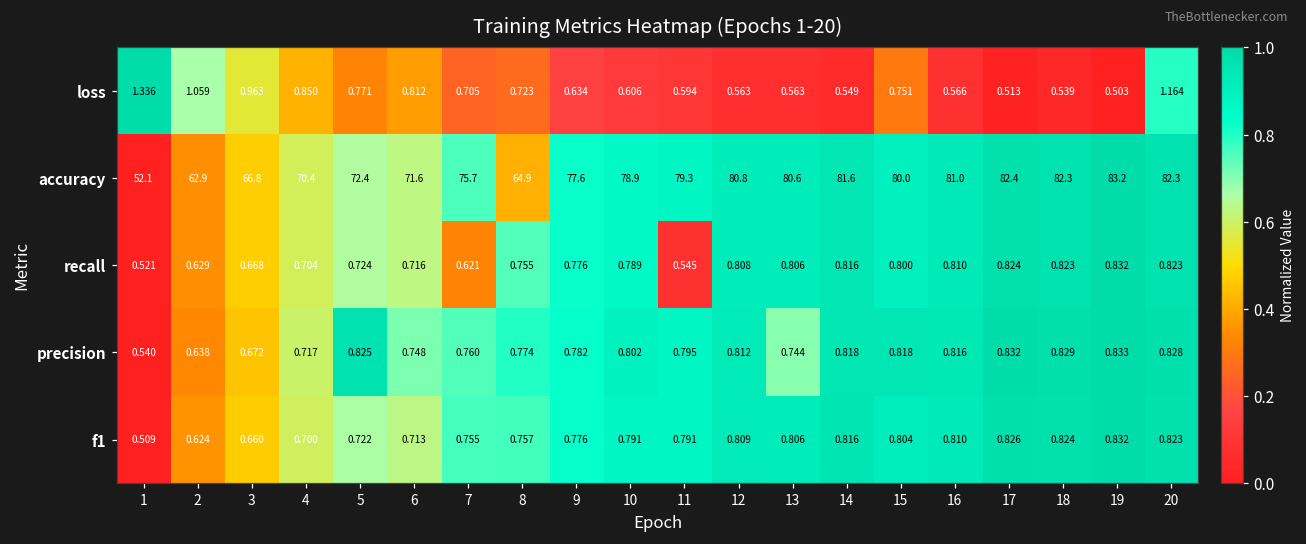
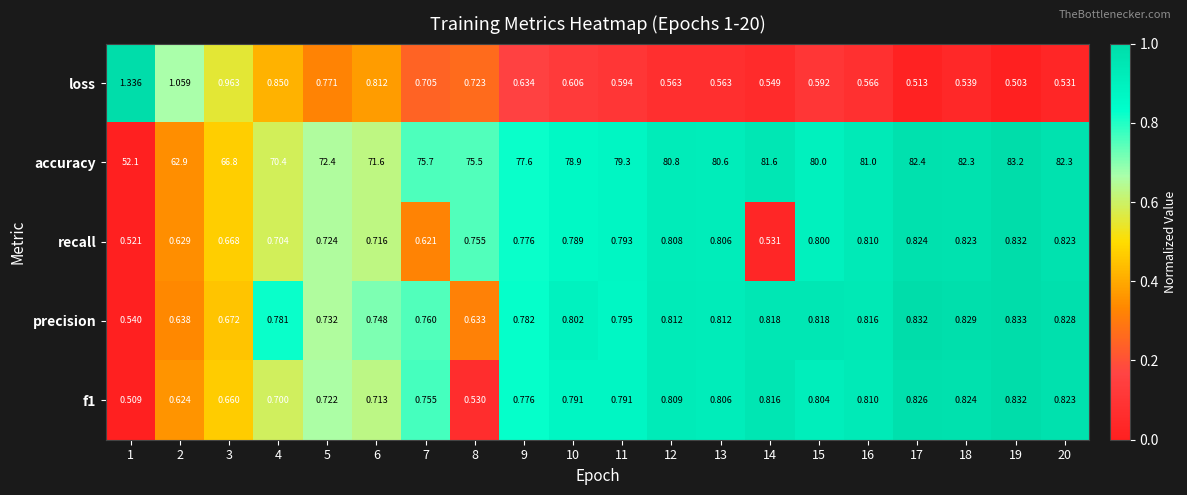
loss, 15: 0.751 -> 0.592
loss, 20: 1.164 -> 0.531
accuracy, 8: 64.9 -> 75.5
recall, 11: 0.545 -> 0.793
recall, 14: 0.816 -> 0.531
precision, 4: 0.717 -> 0.781
precision, 5: 0.825 -> 0.732
precision, 8: 0.774 -> 0.633
precision, 13: 0.744 -> 0.812
f1, 8: 0.757 -> 0.530
